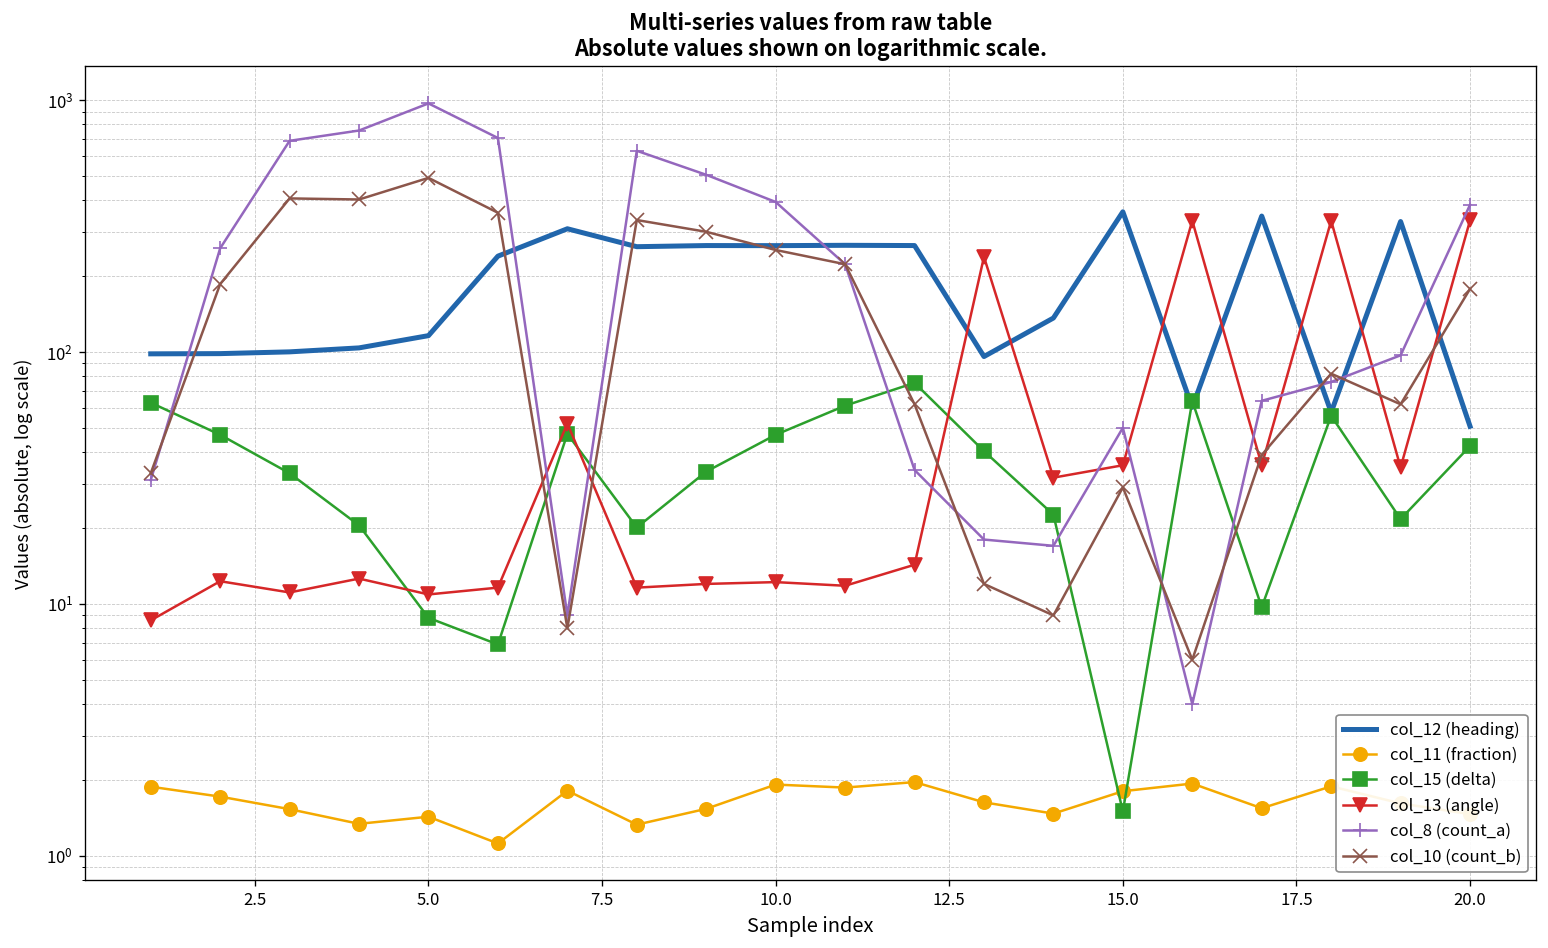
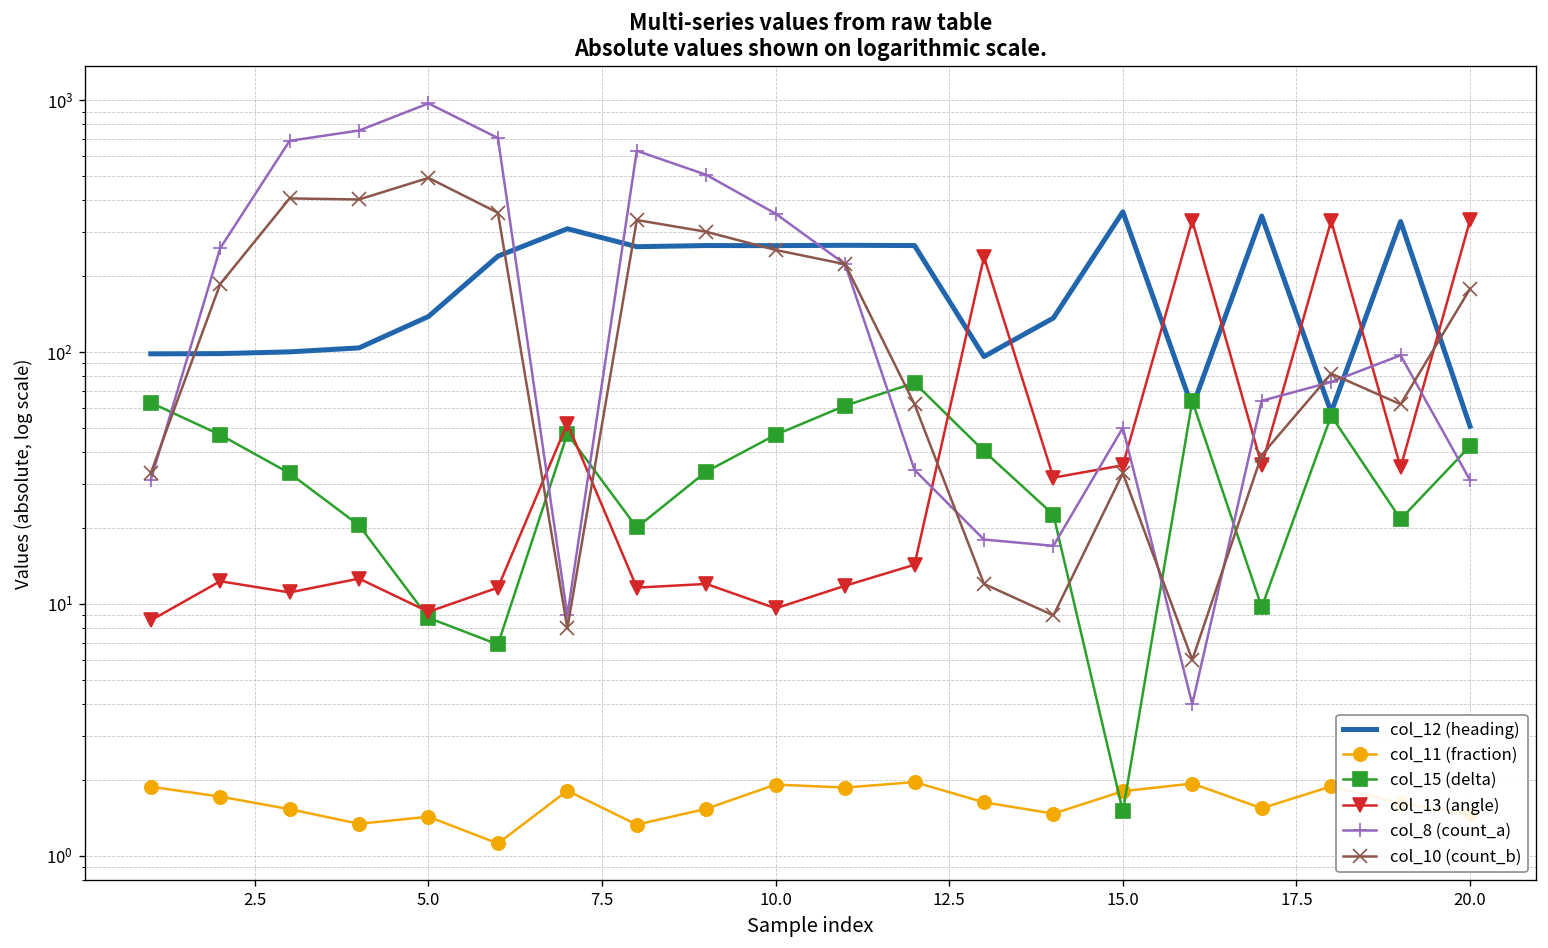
col_12 (heading), 5.0: 120 -> 140
col_13 (angle), 5.0: 11 -> 9
col_13 (angle), 10.0: 12 -> 10
col_8 (count_a), 10.0: 390 -> 350
col_10 (count_b), 15.0: 29 -> 33
col_8 (count_a), 20.0: 380 -> 31
